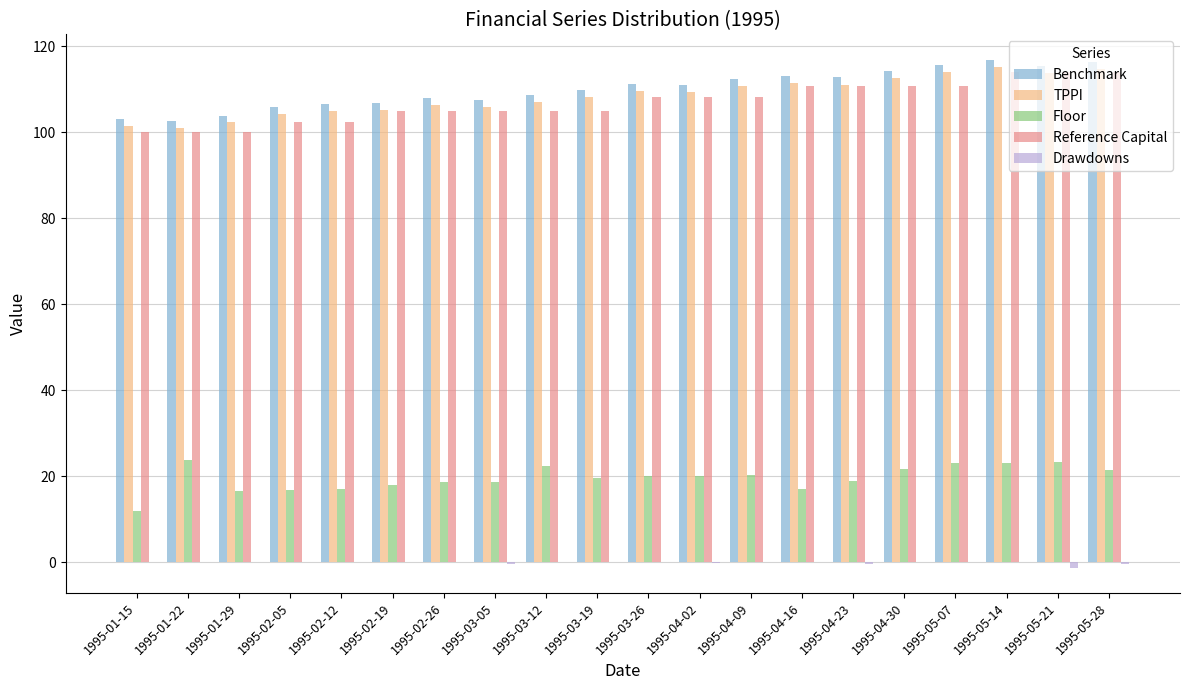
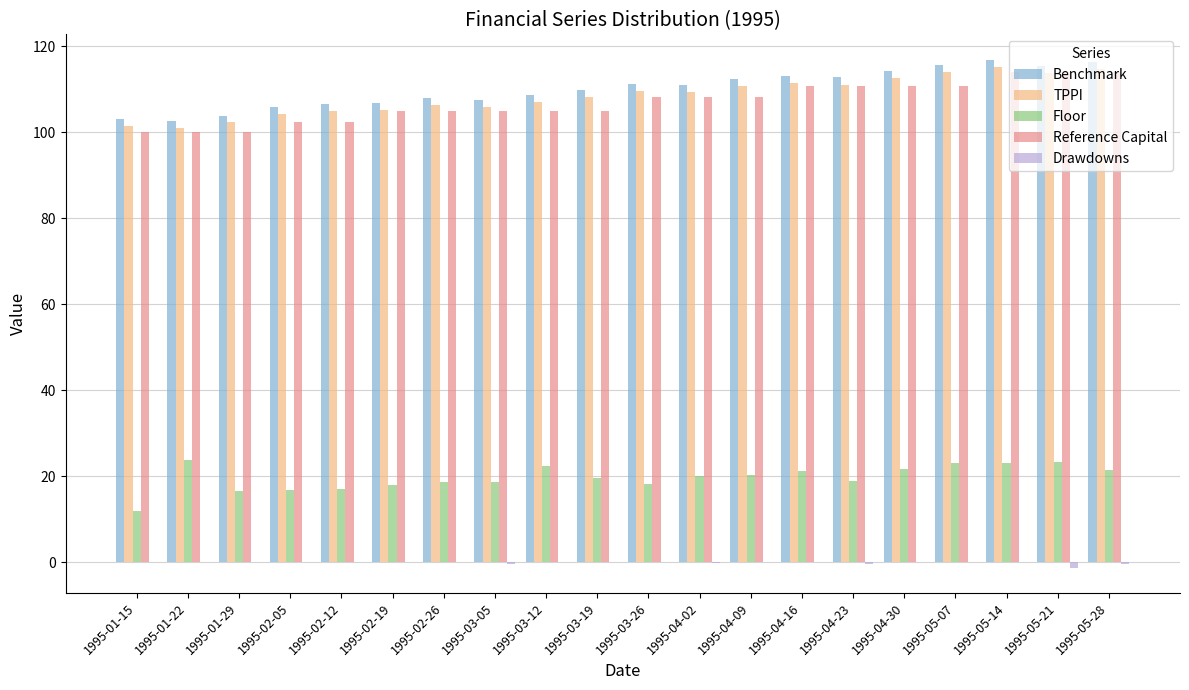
Floor, 1995-03-26: 20 -> 18
Floor, 1995-04-16: 17 -> 21
